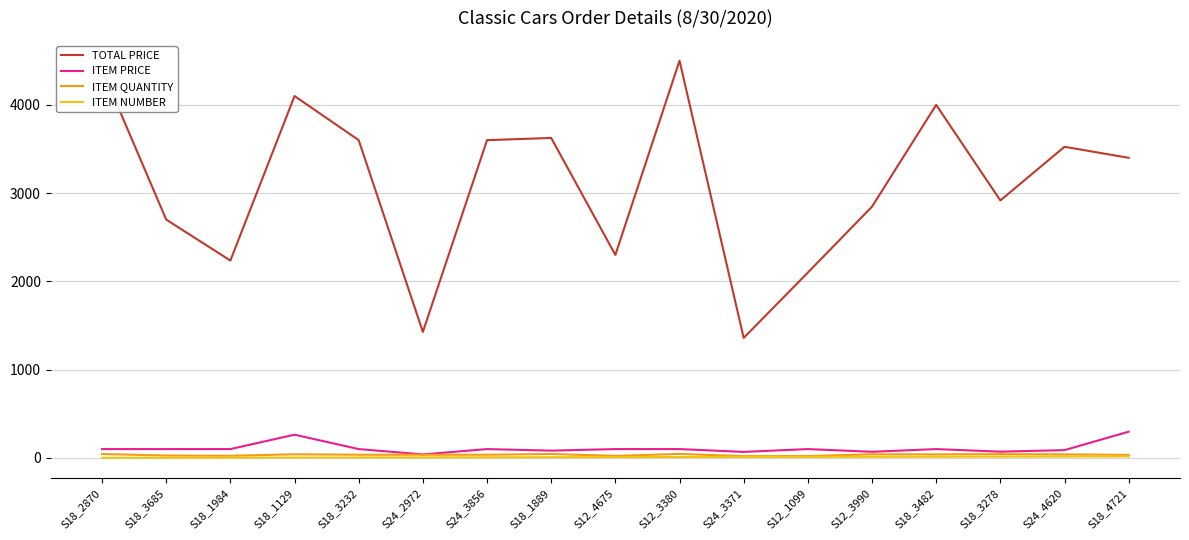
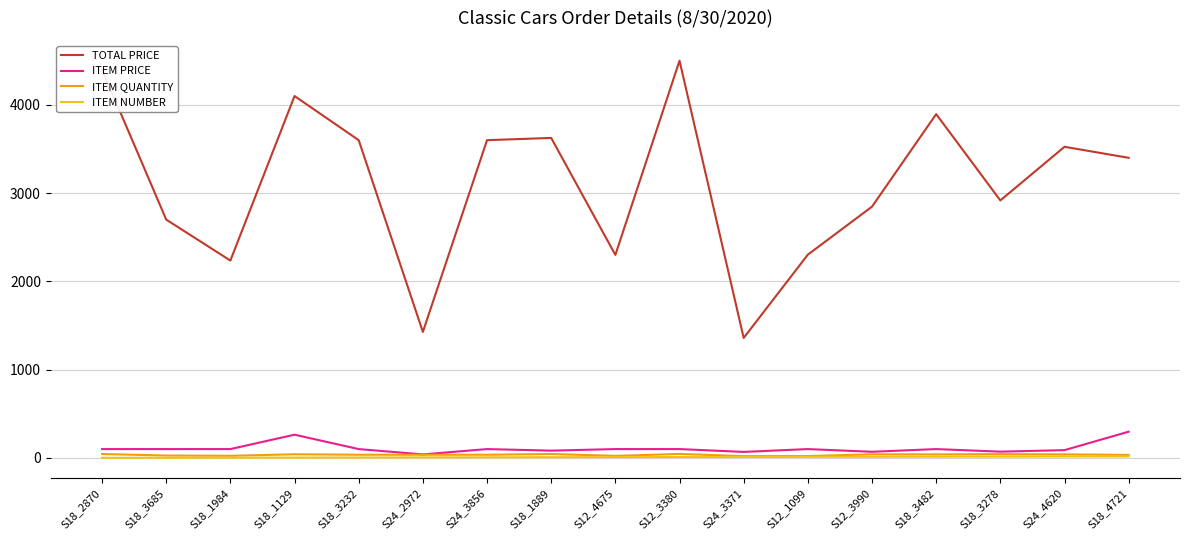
TOTAL PRICE, S12_1099: 2100 -> 2300
TOTAL PRICE, S18_3482: 4000 -> 3900
